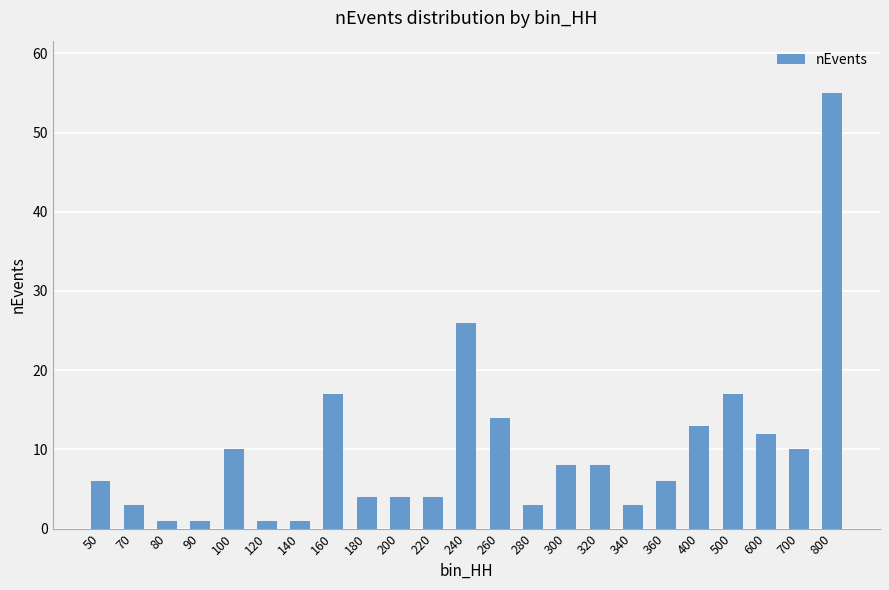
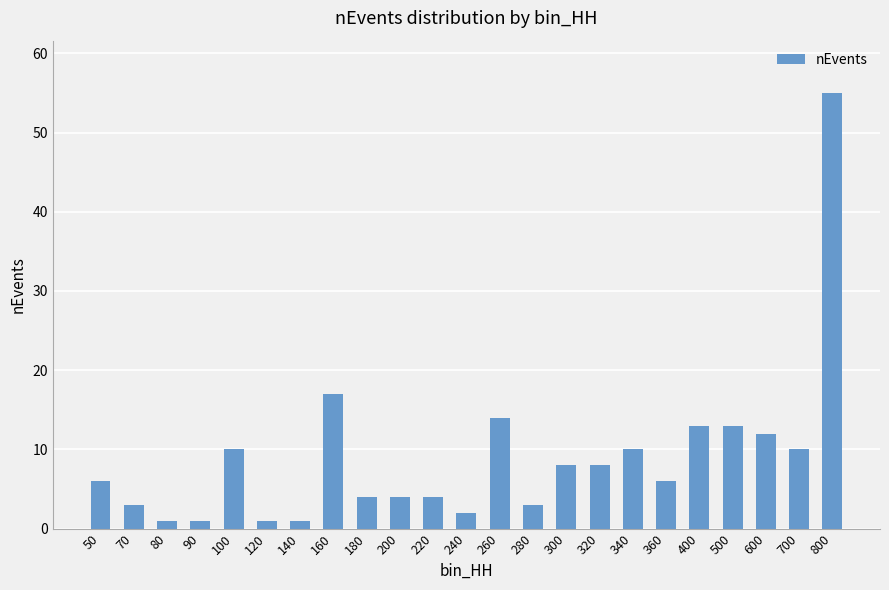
240: 26 -> 2
340: 3 -> 10
500: 17 -> 13
